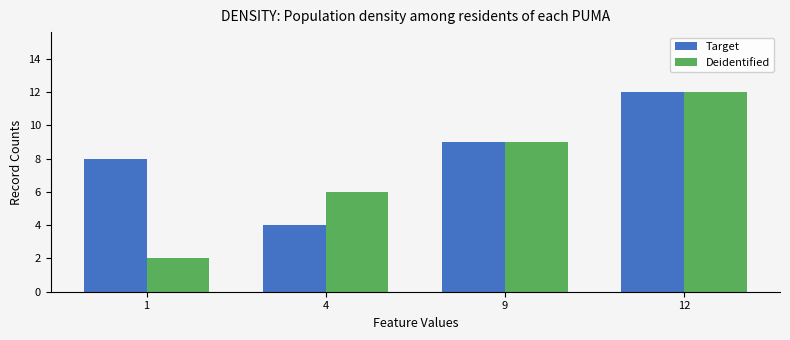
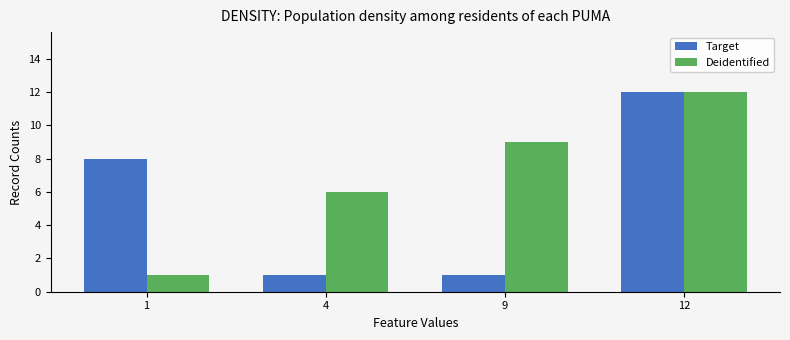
Deidentified, 1: 2 -> 1
Target, 4: 4 -> 1
Target, 9: 9 -> 1
